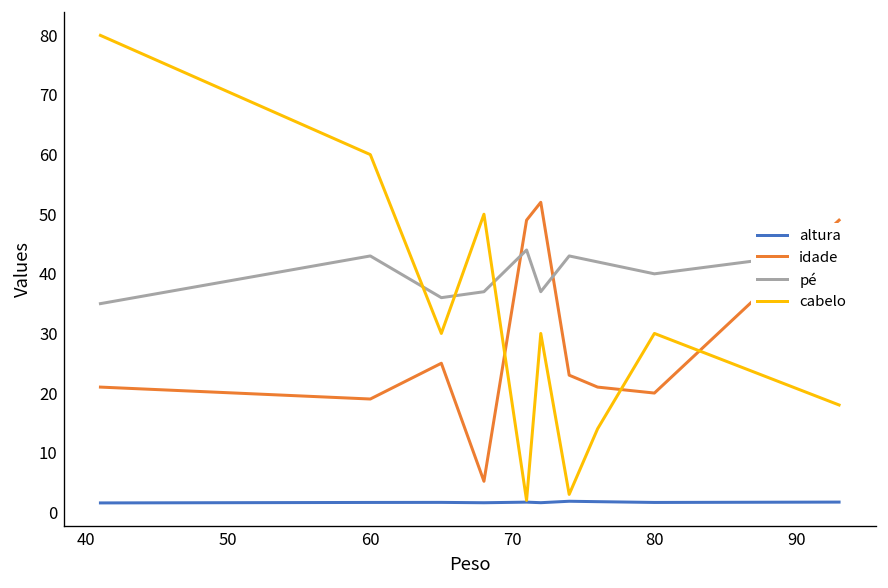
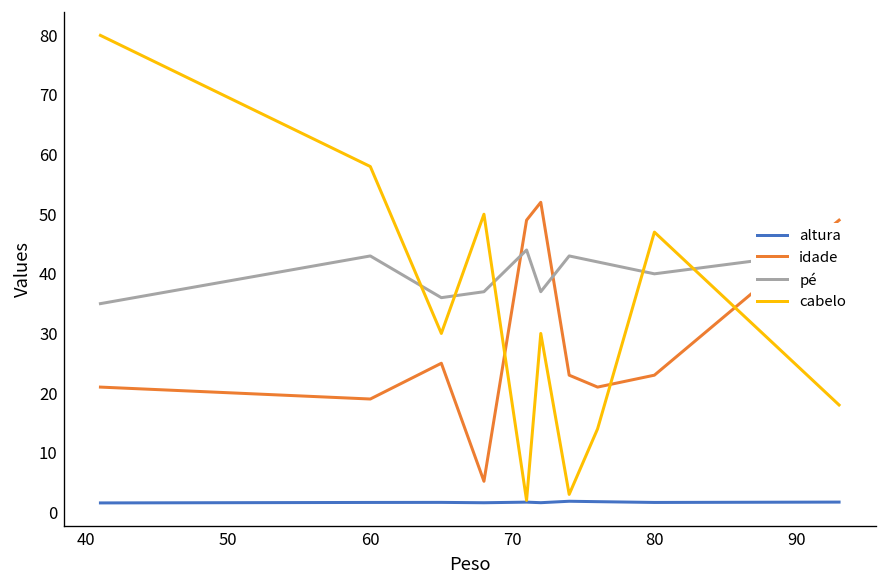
cabelo, 60: 60 -> 58
idade, 80: 20 -> 23
cabelo, 80: 30 -> 47
